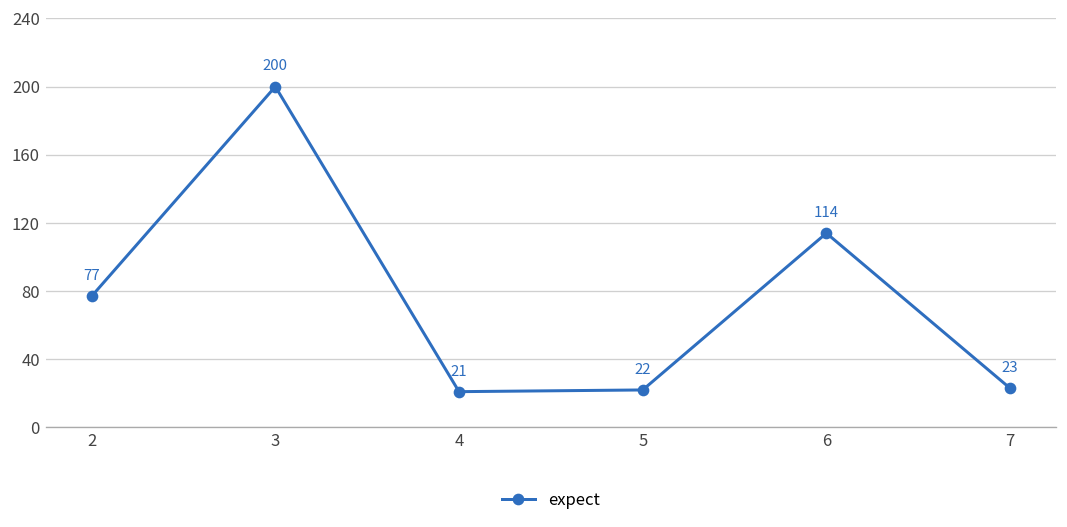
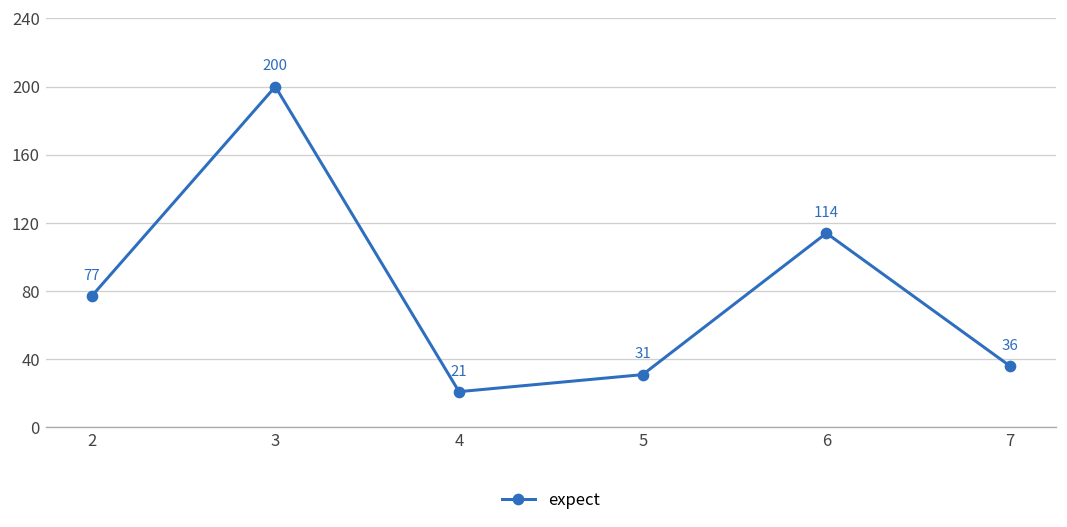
5: 22 -> 31
7: 23 -> 36
